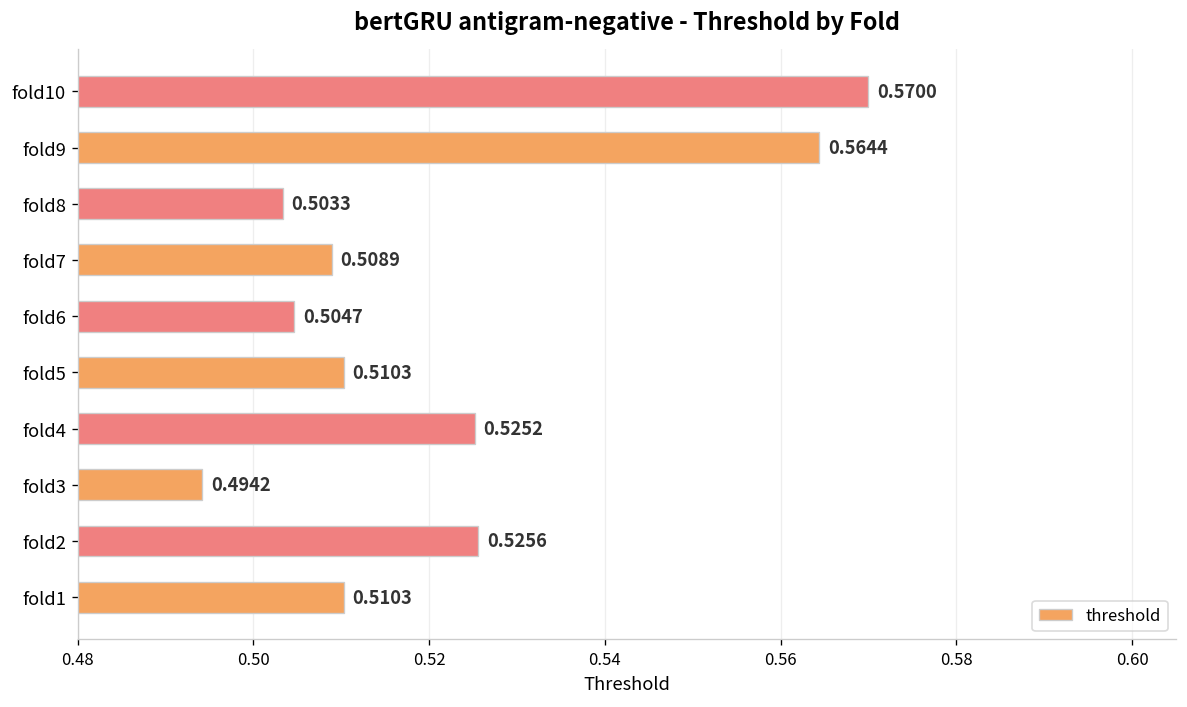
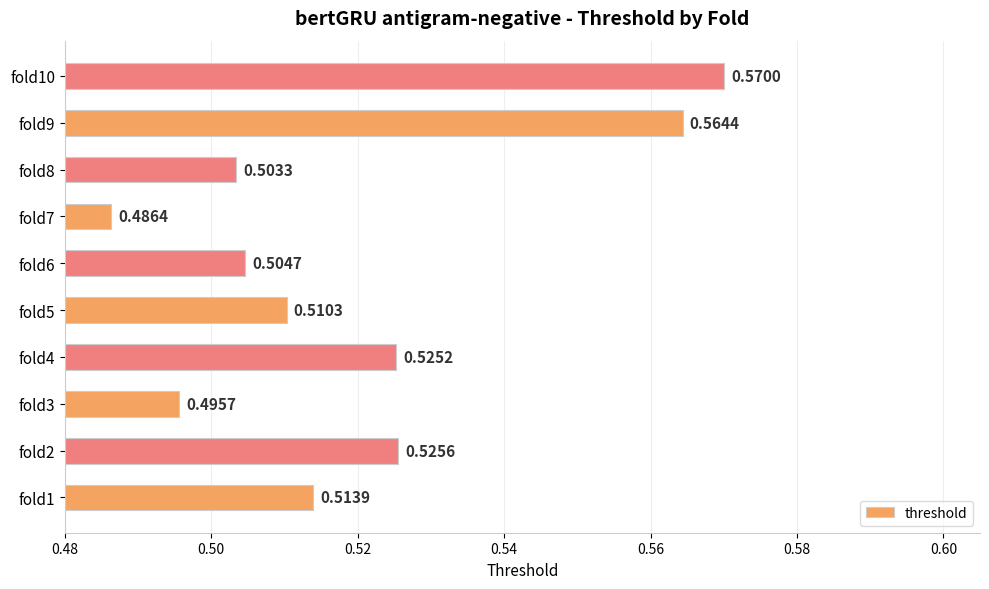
fold7: 0.5089 -> 0.4864
fold3: 0.4942 -> 0.4957
fold1: 0.5103 -> 0.5139
